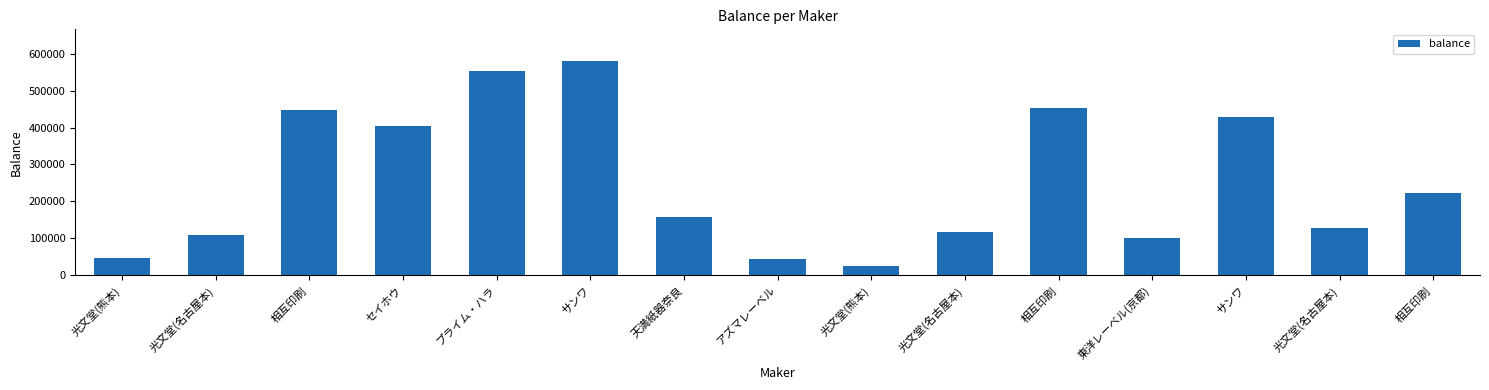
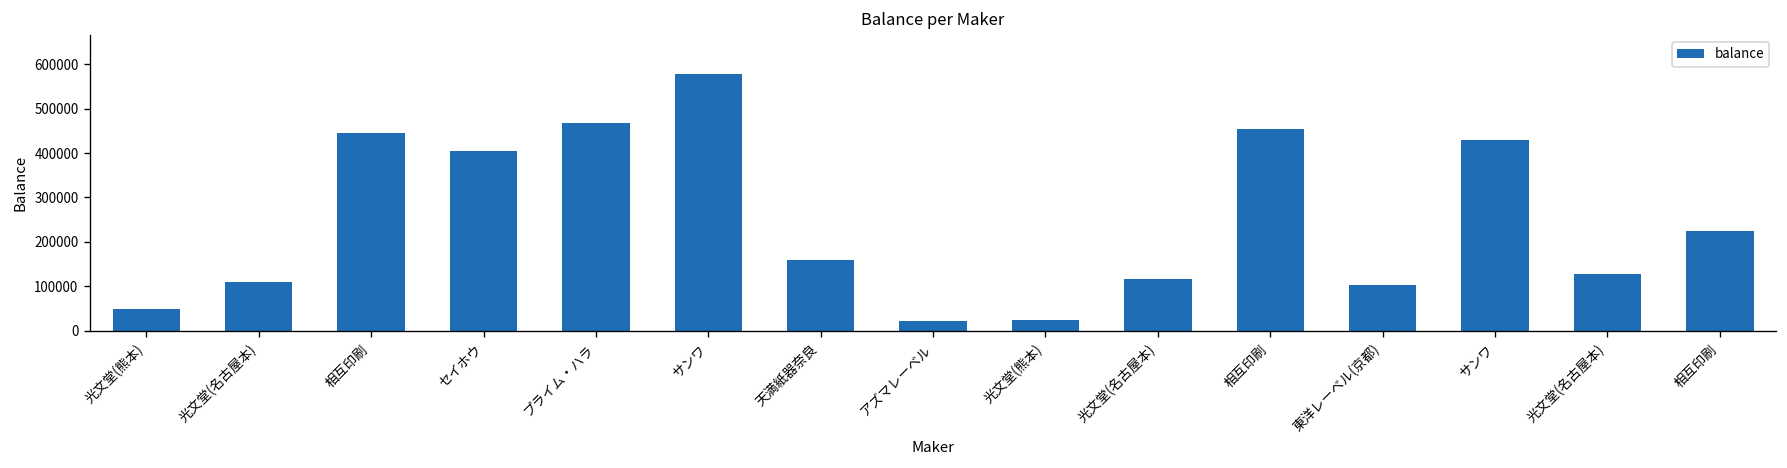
プライム・ハラ: 550000 -> 470000
アズマレーベル: 40000 -> 20000
